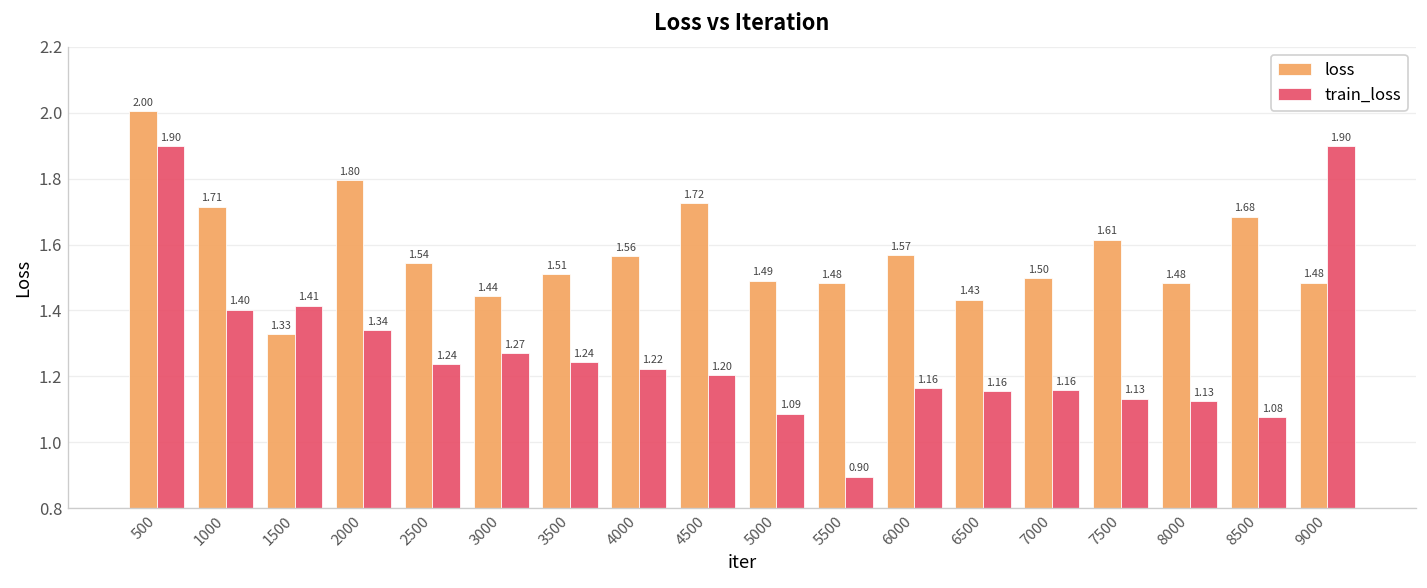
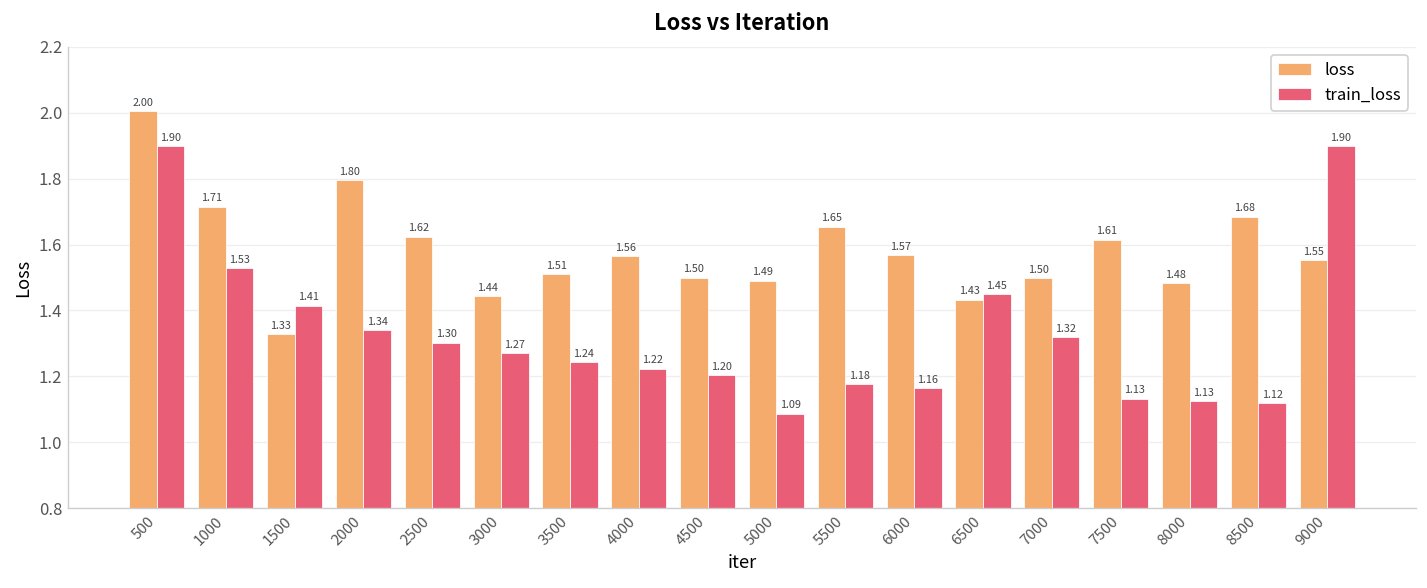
train_loss, 1000: 1.40 -> 1.53
loss, 2500: 1.54 -> 1.62
train_loss, 2500: 1.24 -> 1.30
loss, 4500: 1.72 -> 1.50
loss, 5500: 1.48 -> 1.65
train_loss, 5500: 0.90 -> 1.18
train_loss, 6500: 1.16 -> 1.45
train_loss, 7000: 1.16 -> 1.32
train_loss, 8500: 1.08 -> 1.12
loss, 9000: 1.48 -> 1.55
